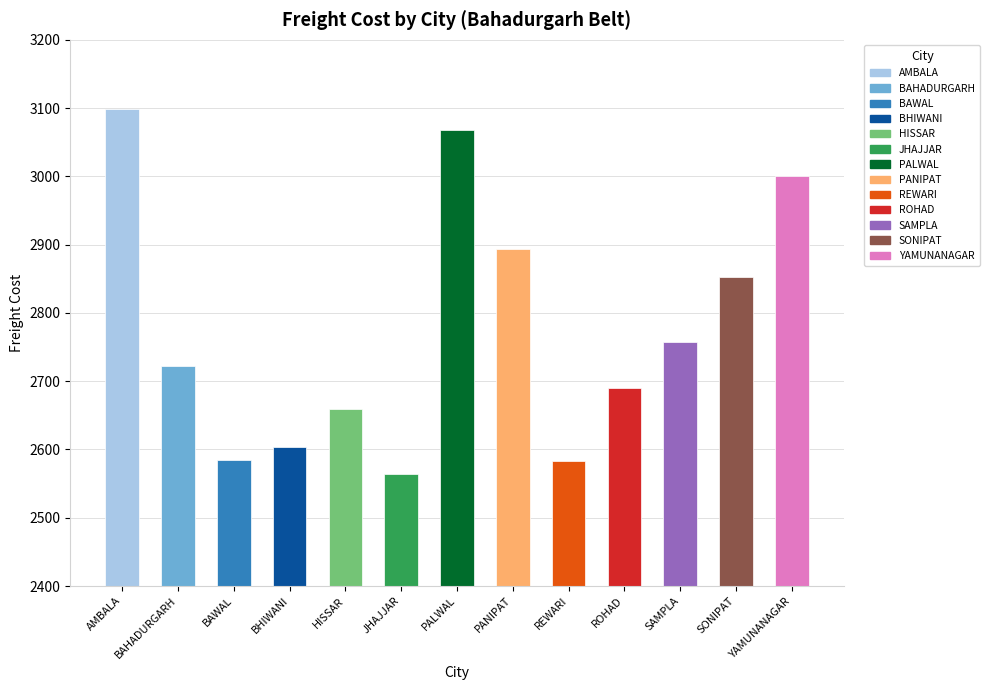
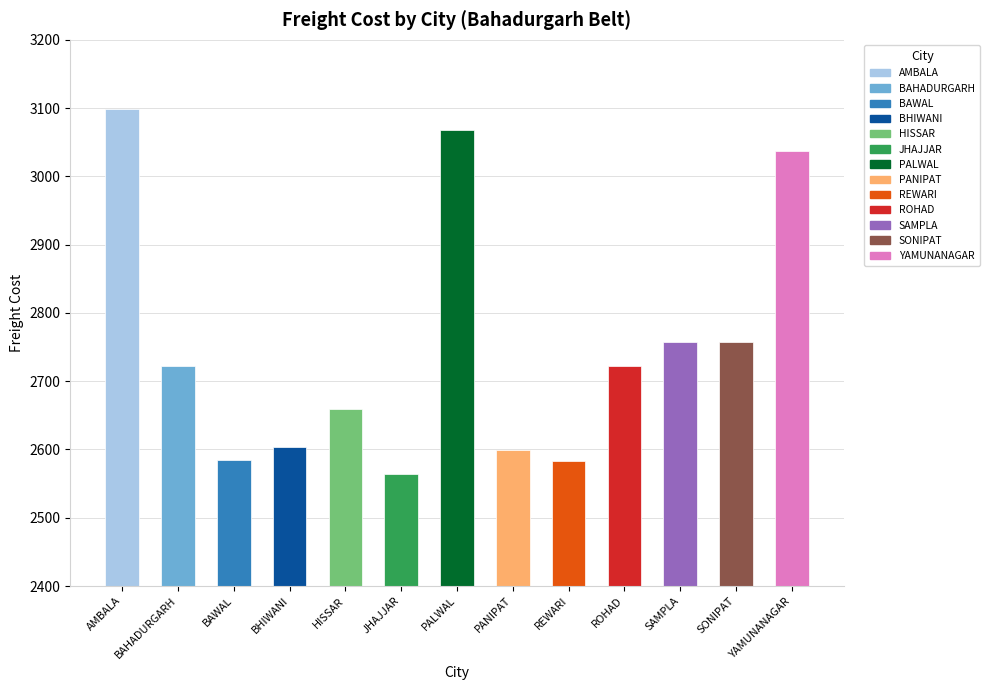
PANIPAT: 2890 -> 2600
ROHAD: 2690 -> 2720
SONIPAT: 2850 -> 2760
YAMUNANAGAR: 3000 -> 3040
